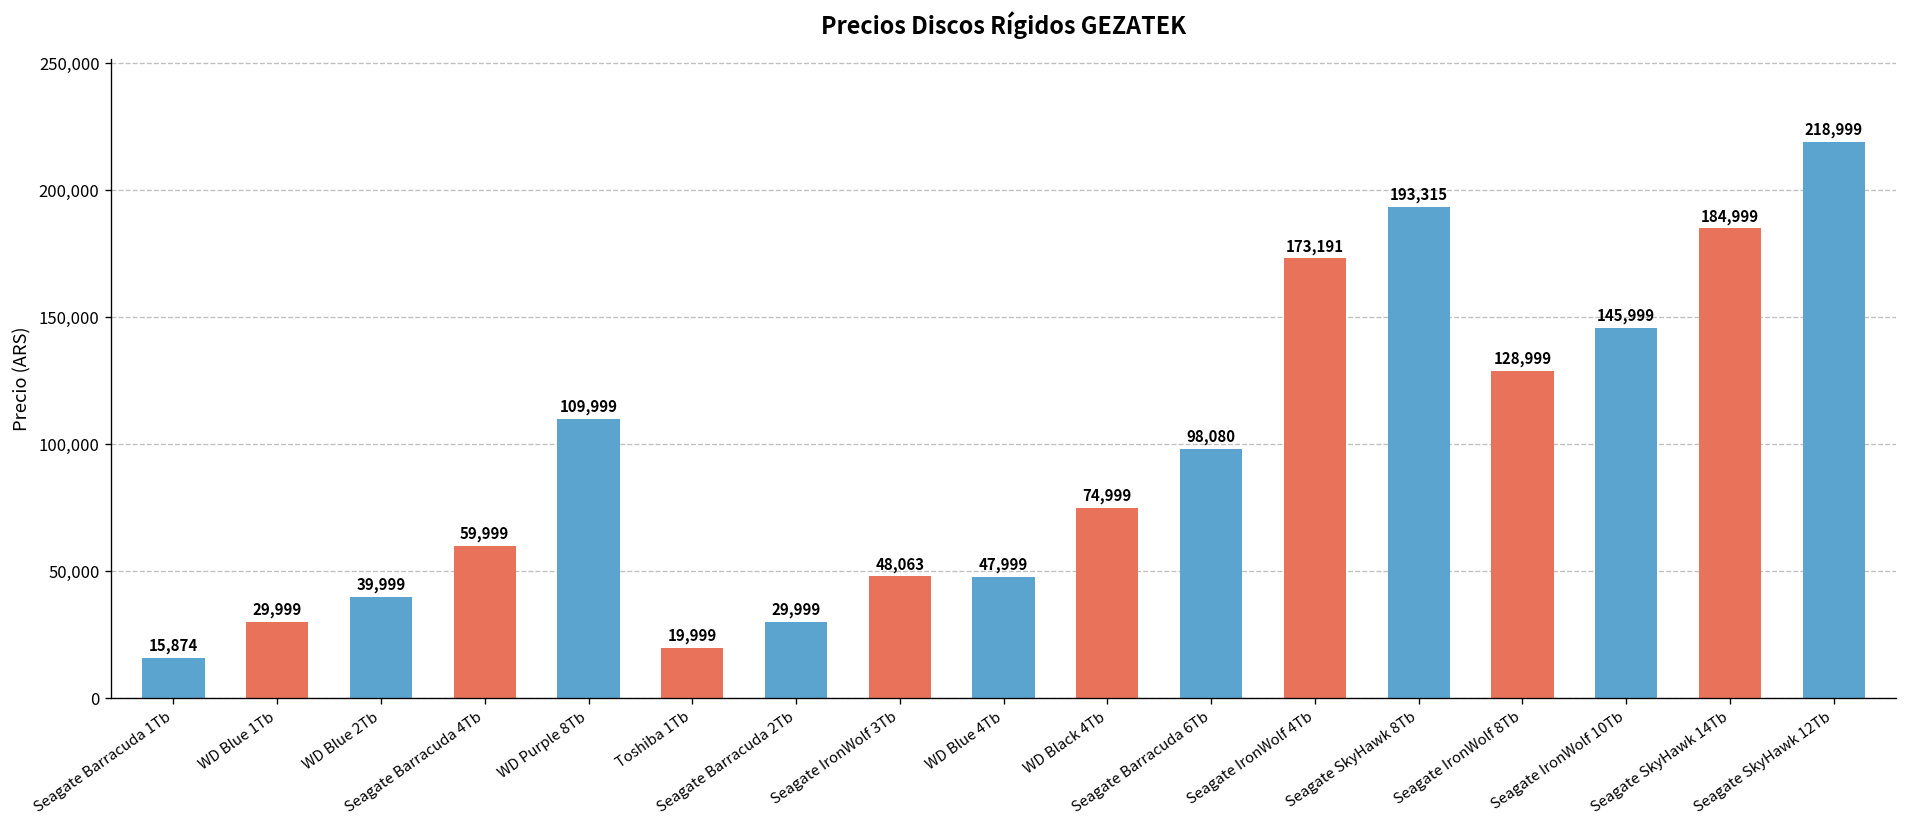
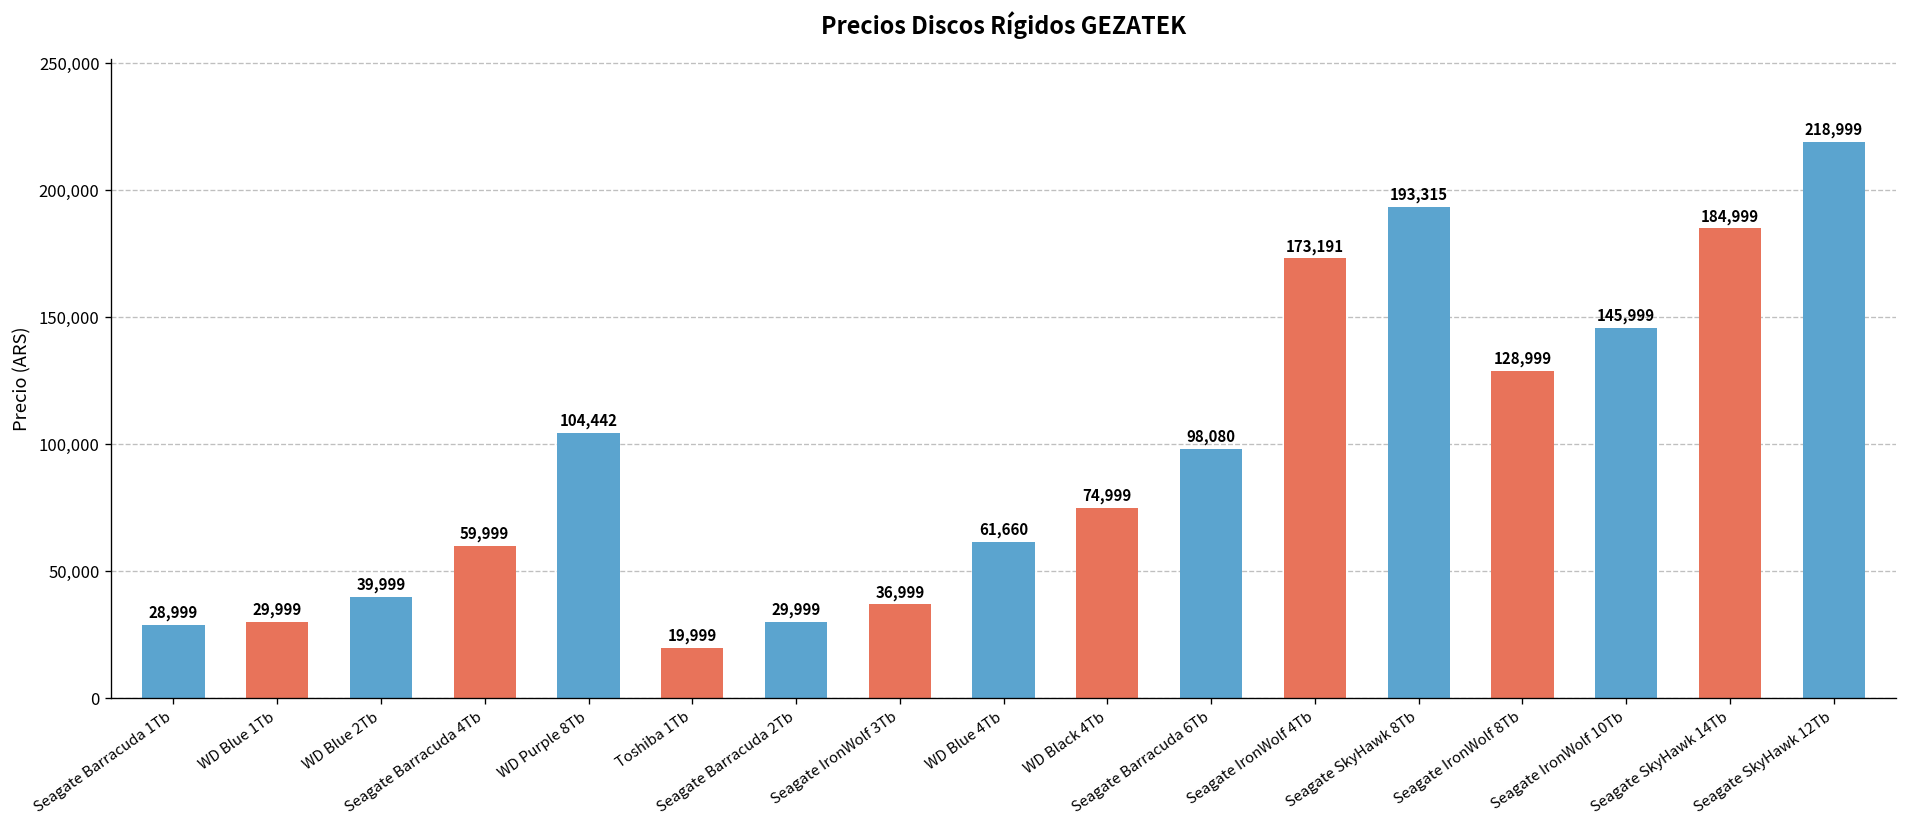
Seagate Barracuda 1Tb: 15,874 -> 28,999
WD Purple 8Tb: 109,999 -> 104,442
Seagate IronWolf 3Tb: 48,063 -> 36,999
WD Blue 4Tb: 47,999 -> 61,660
